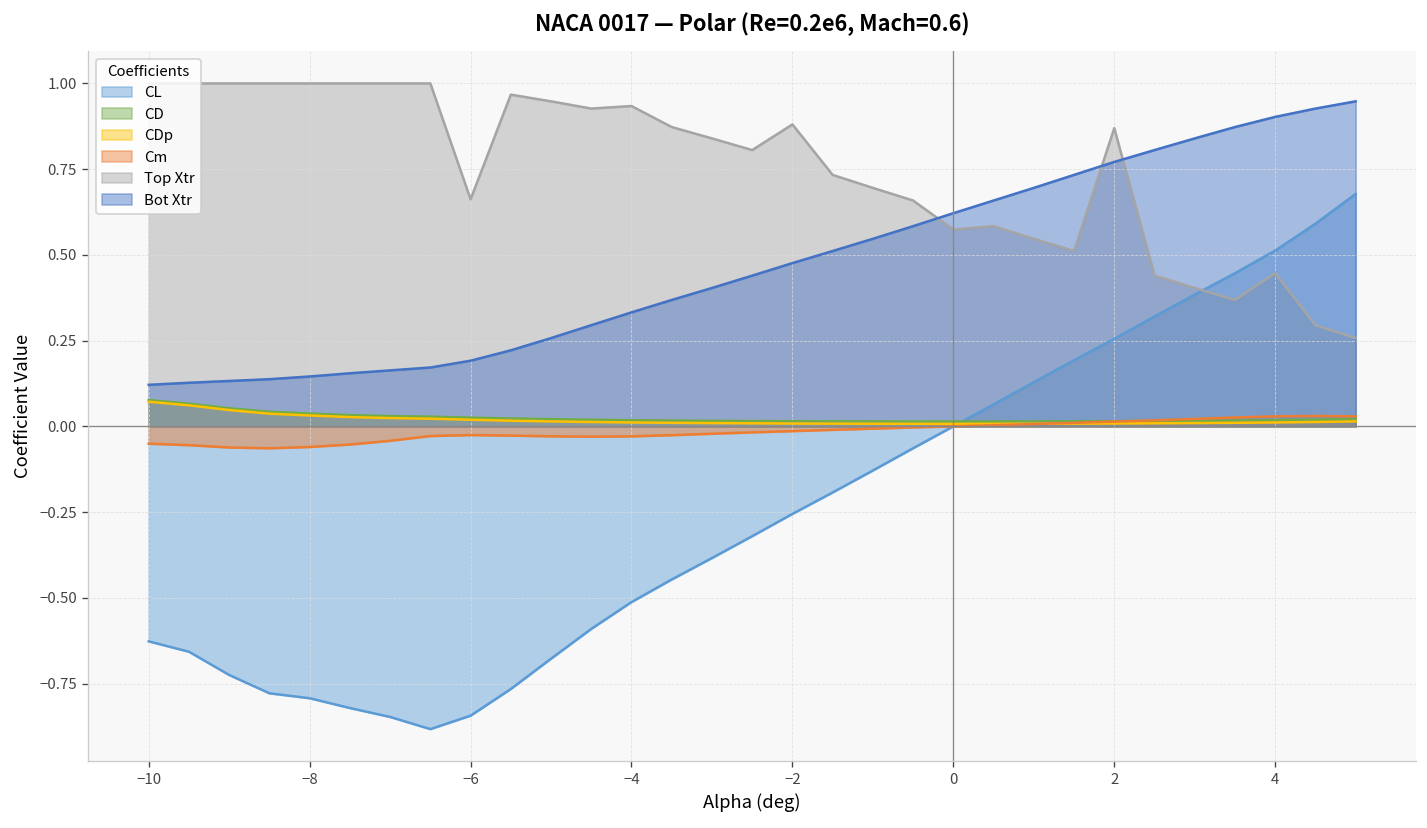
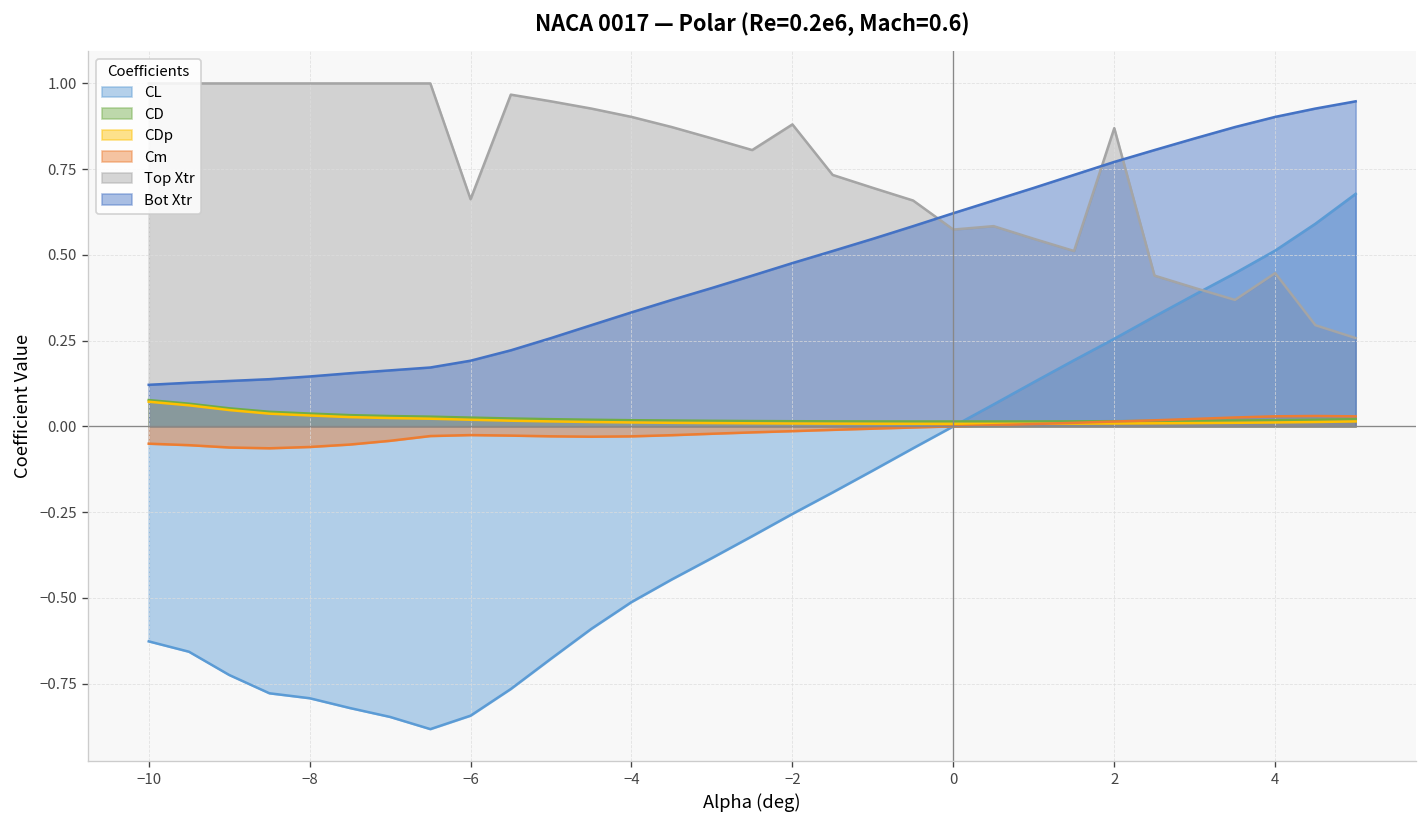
Top Xtr, −4: 0.93 -> 0.90
